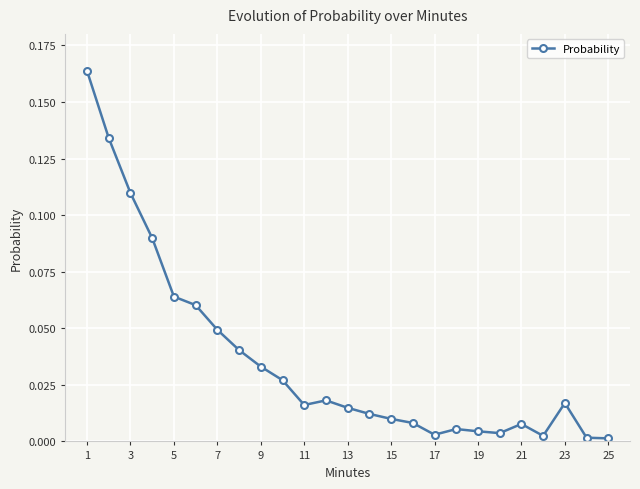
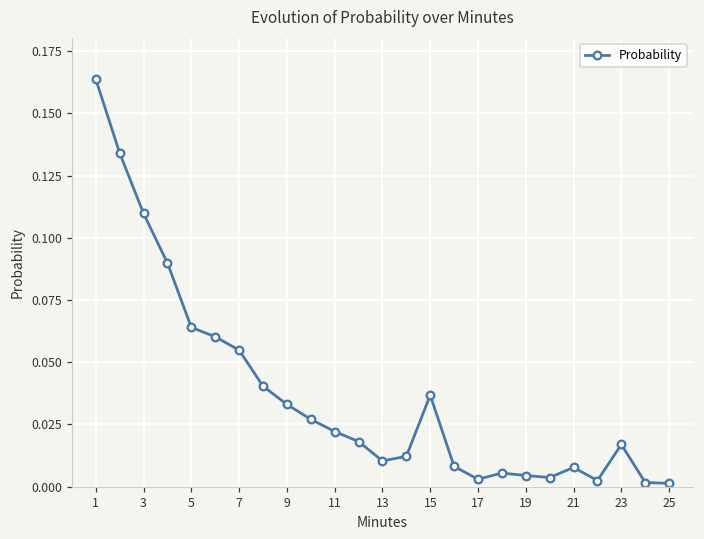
7: 0.049 -> 0.055
11: 0.016 -> 0.022
13: 0.015 -> 0.010
15: 0.010 -> 0.037
